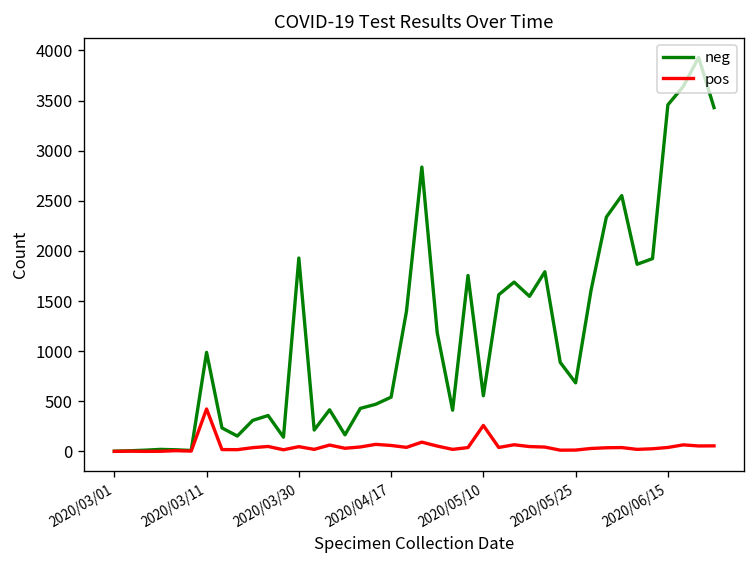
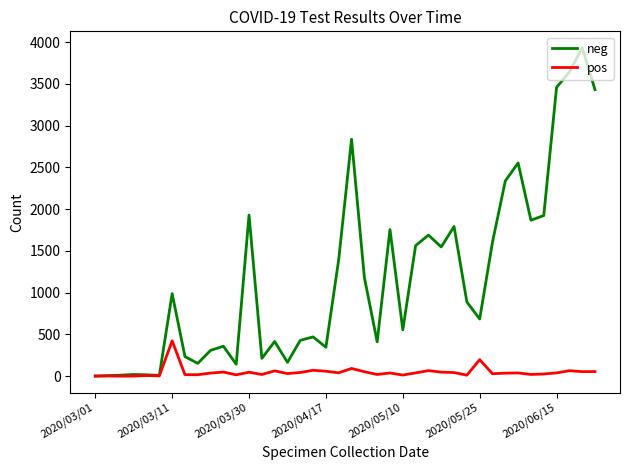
neg, 2020/04/17: 500 -> 300
pos, 2020/05/10: 300 -> 0
pos, 2020/05/25: 0 -> 200
